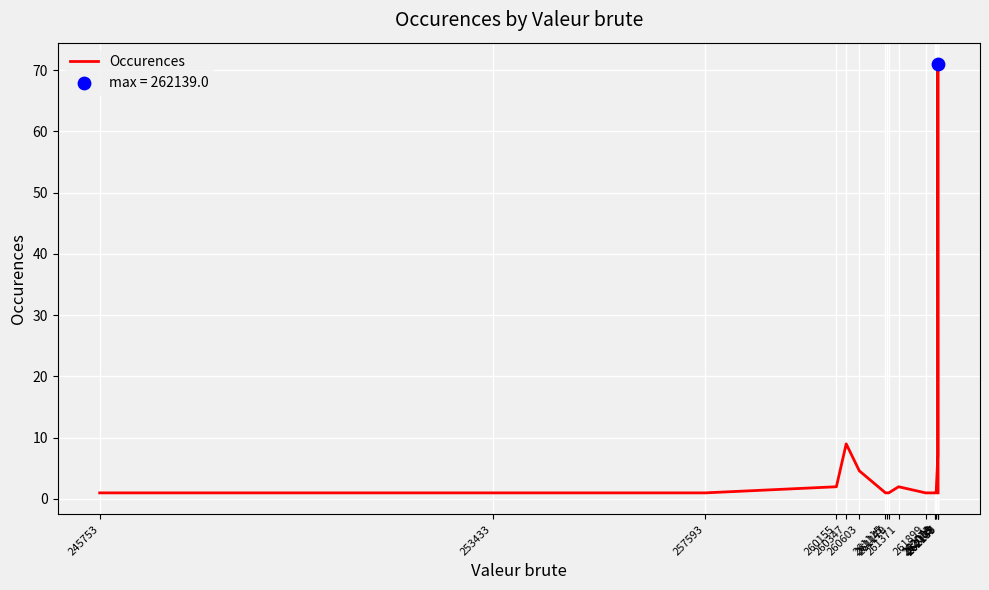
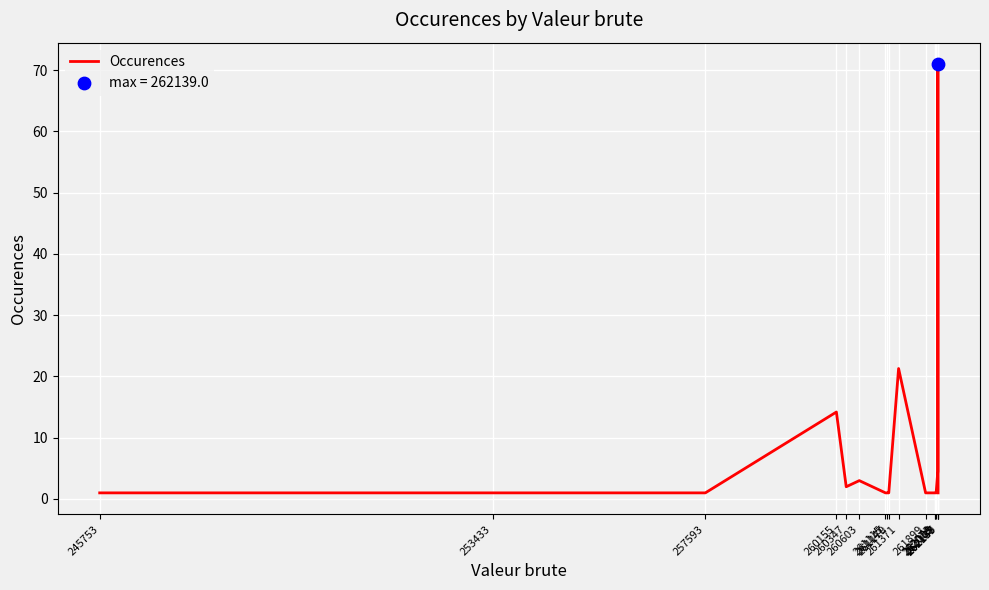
Occurences, 260155: 2 -> 14
Occurences, 260347: 9 -> 2
Occurences, 260603: 5 -> 3
Occurences, 261371: 2 -> 21
Occurences, 262137: 7 -> 5
